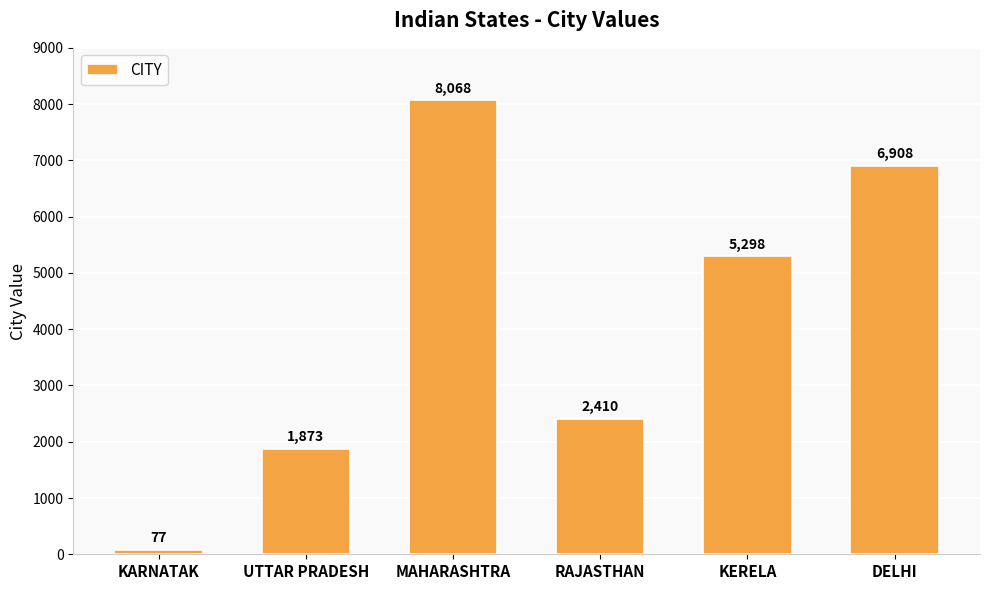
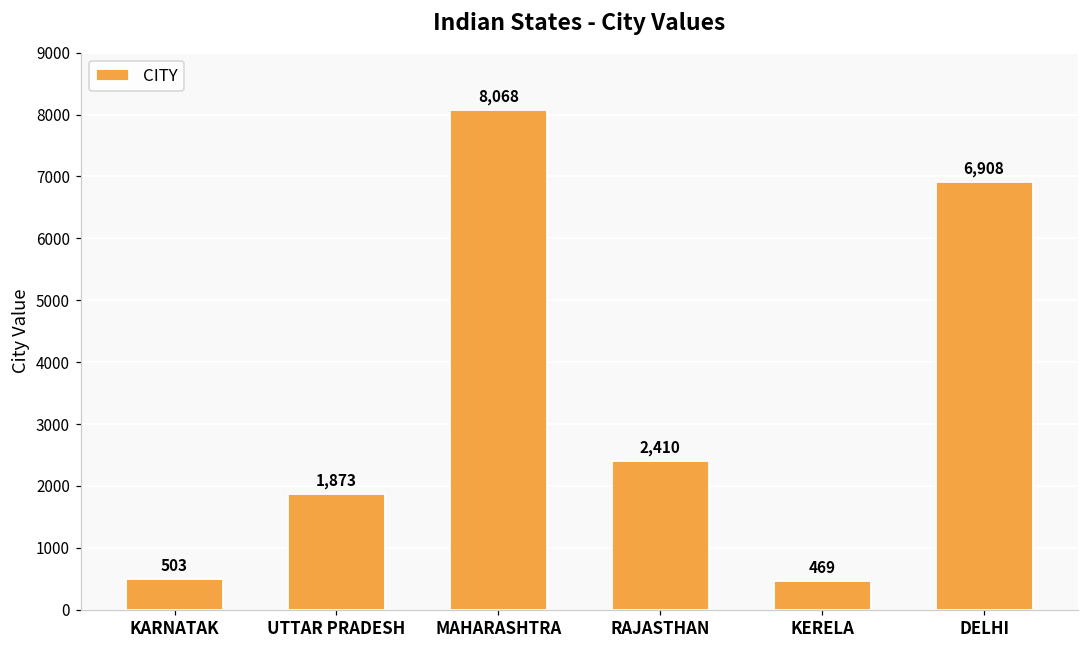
KARNATAK: 77 -> 503
KERELA: 5,298 -> 469
